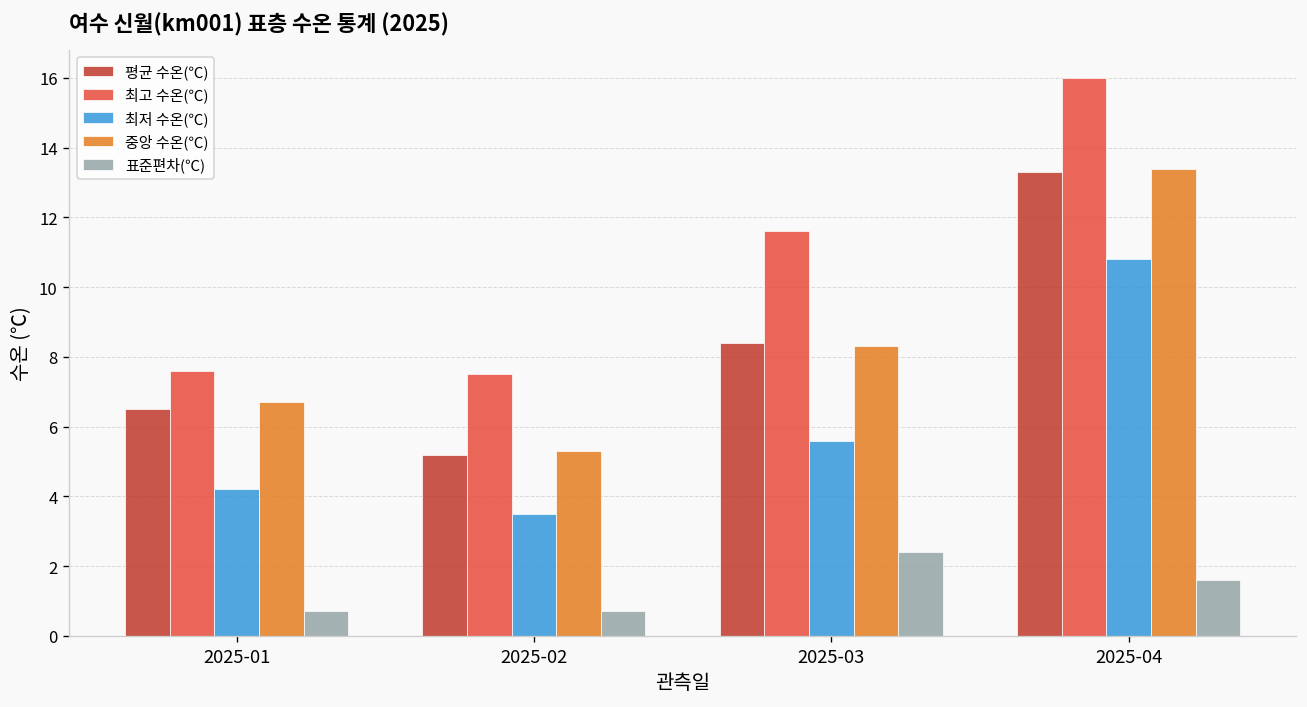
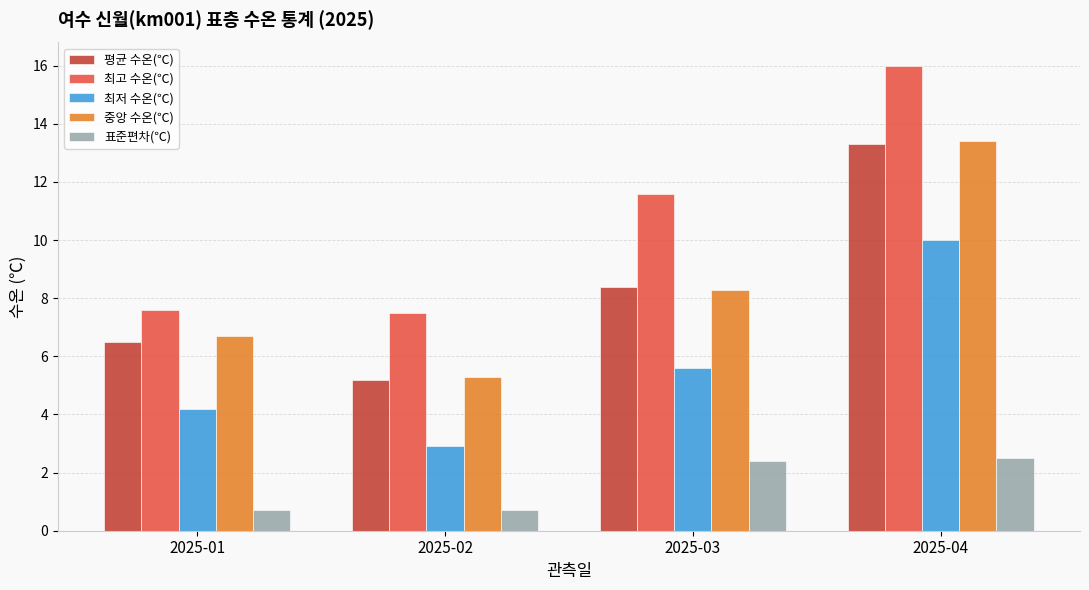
최저 수온(℃), 2025-02: 3.5 -> 2.9
최저 수온(℃), 2025-04: 10.8 -> 10.0
표준편차(℃), 2025-04: 1.6 -> 2.5
